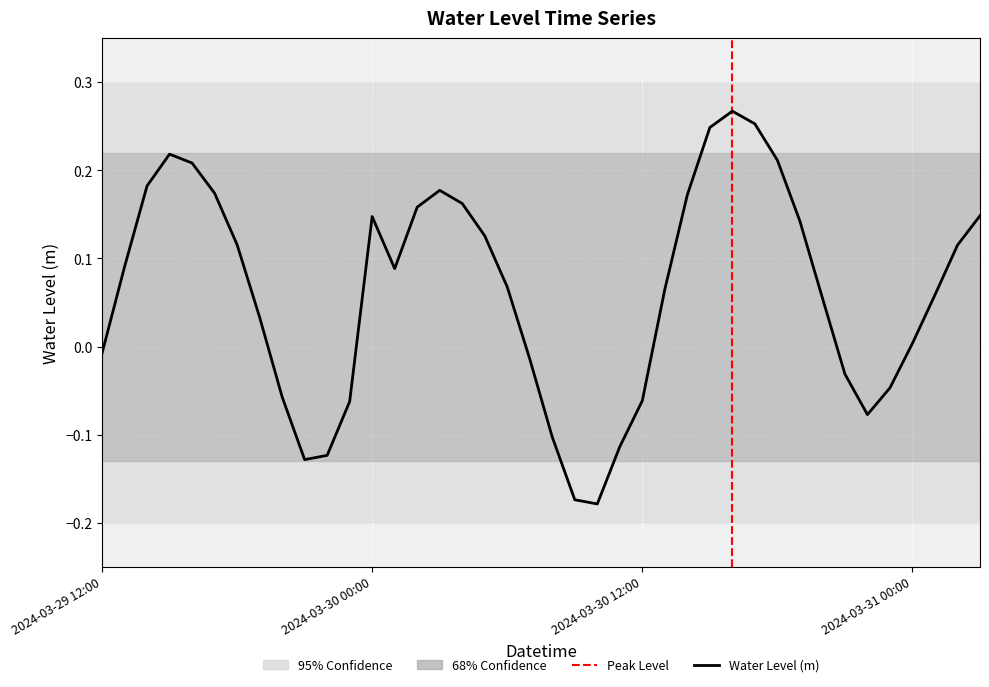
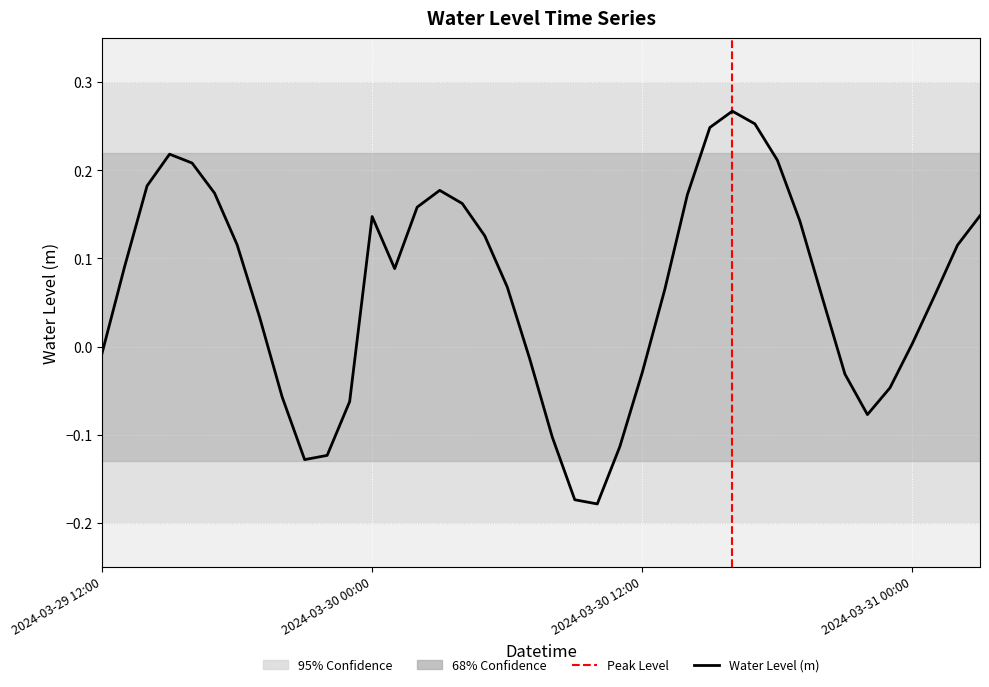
2024-03-30 12:00: -0.06 -> -0.03
